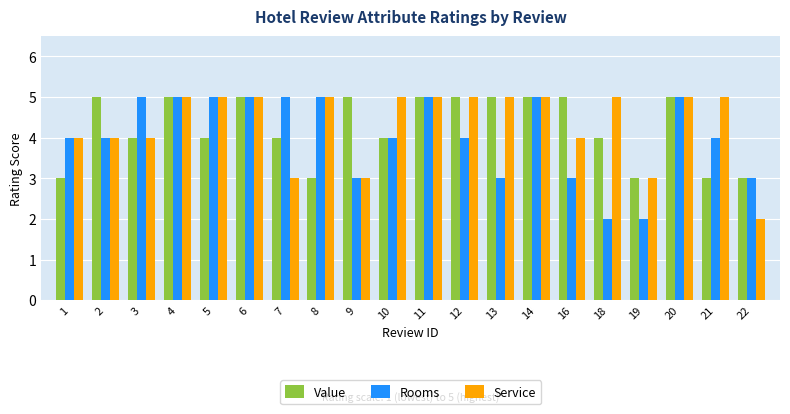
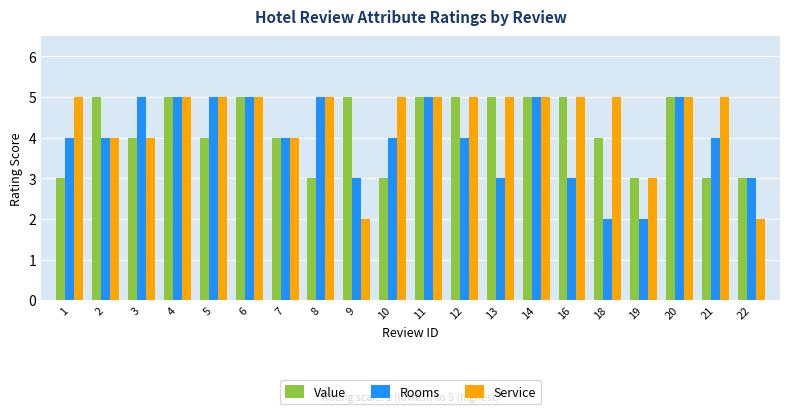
Service, 1: 4 -> 5
Rooms, 7: 5 -> 4
Service, 7: 3 -> 4
Service, 9: 3 -> 2
Value, 10: 4 -> 3
Service, 16: 4 -> 5
